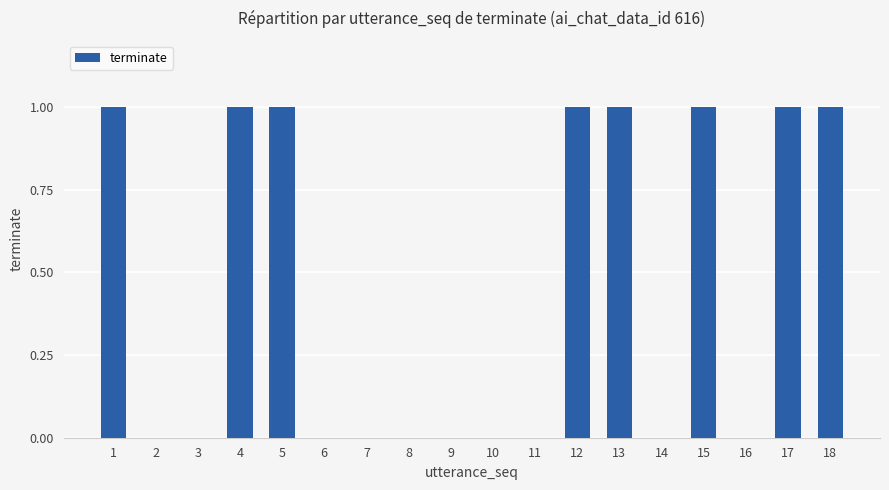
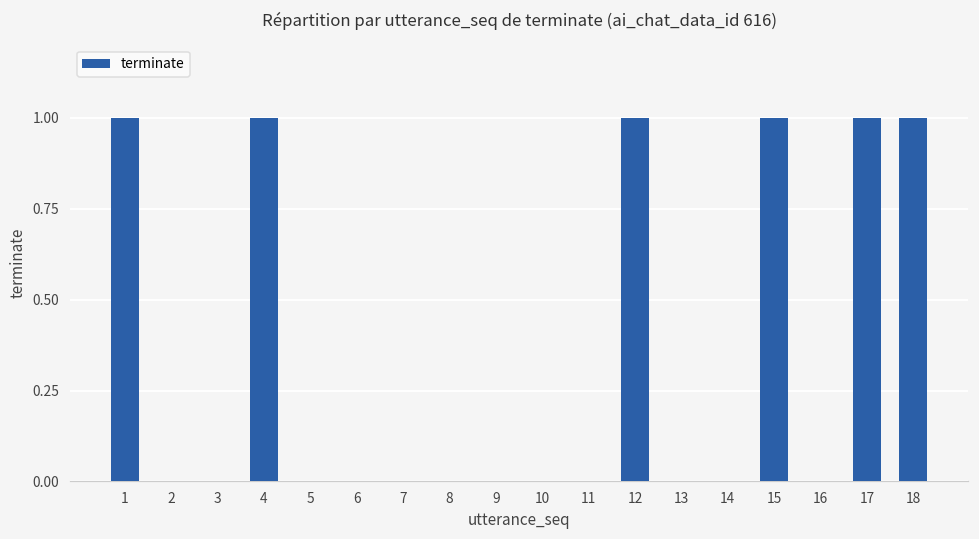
5: 1 -> 0
13: 1 -> 0
